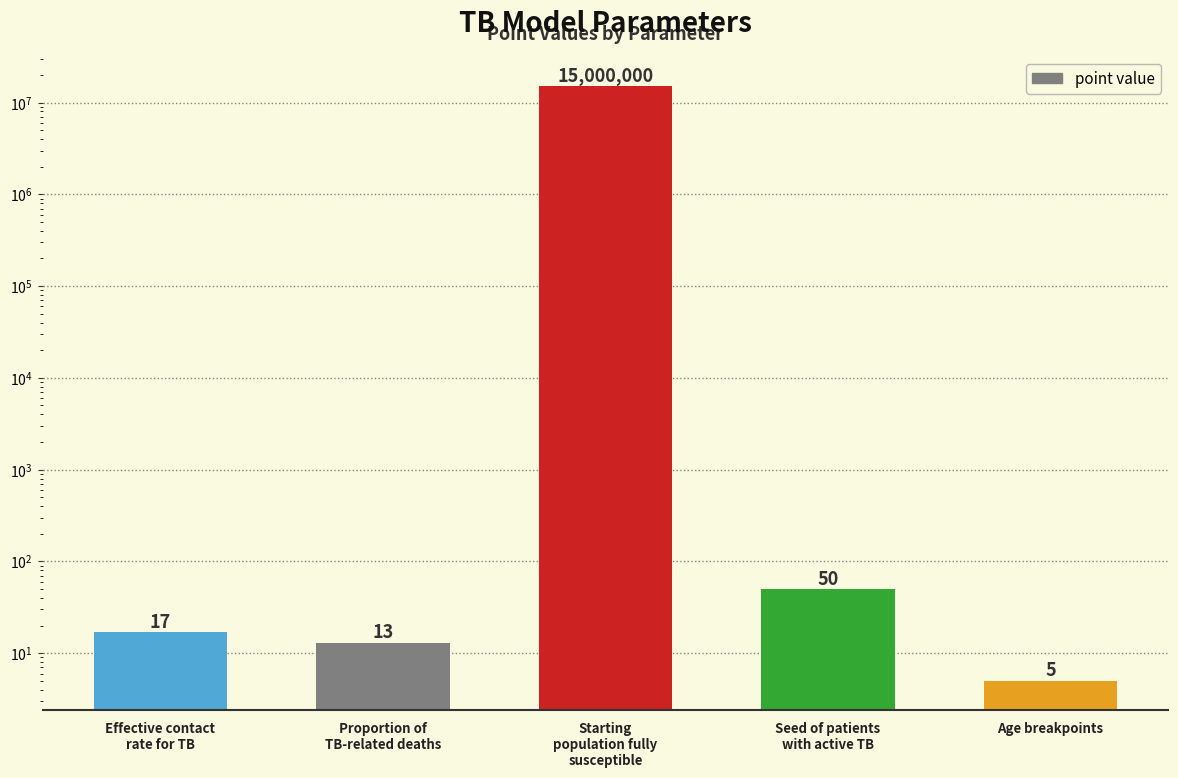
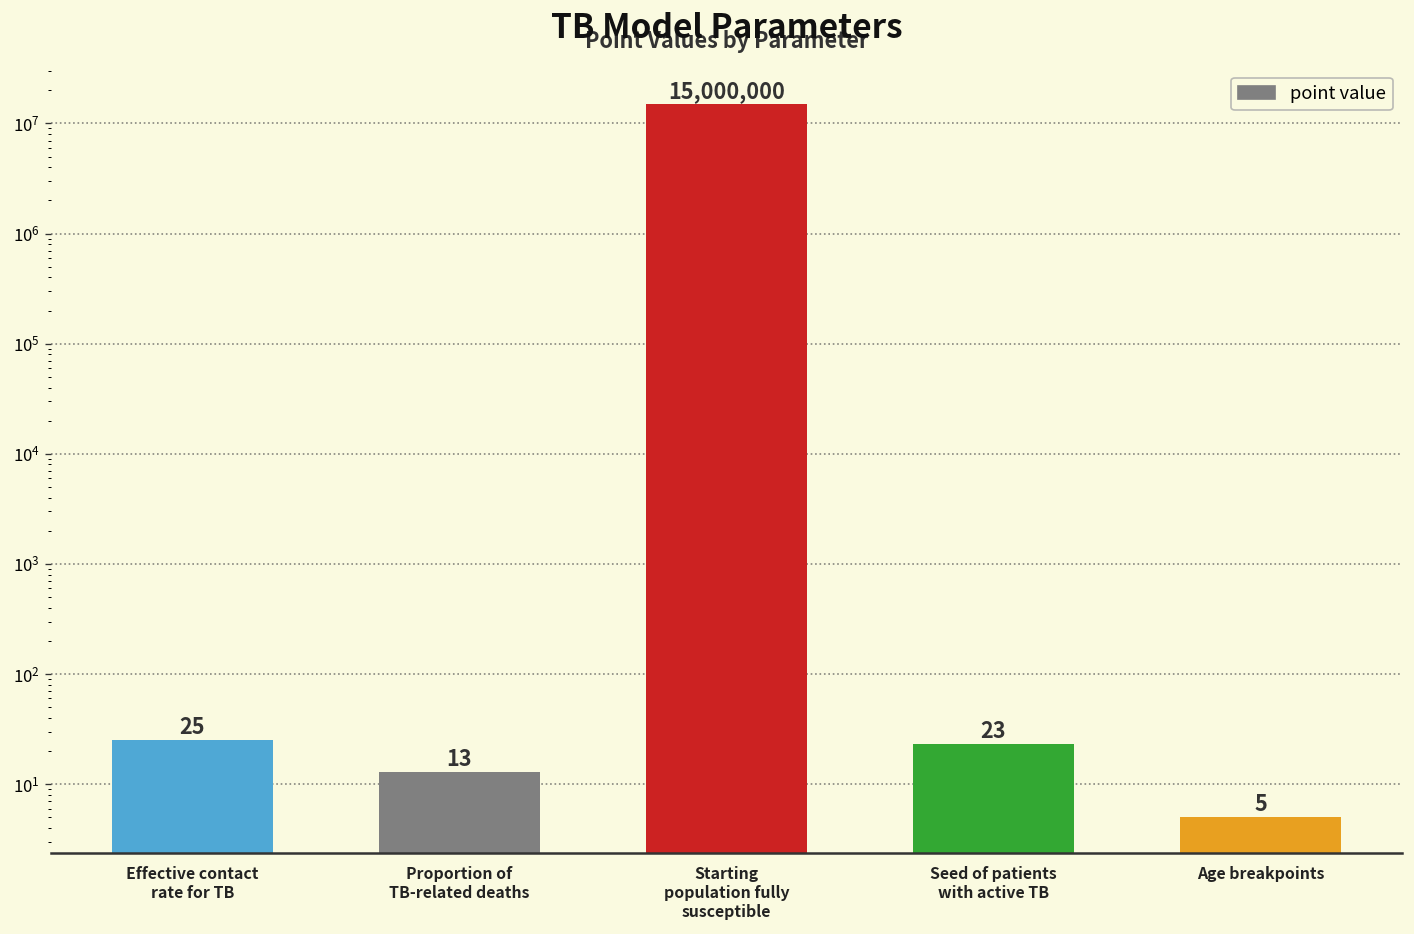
Effective contact rate for TB: 17 -> 25
Seed of patients with active TB: 50 -> 23
